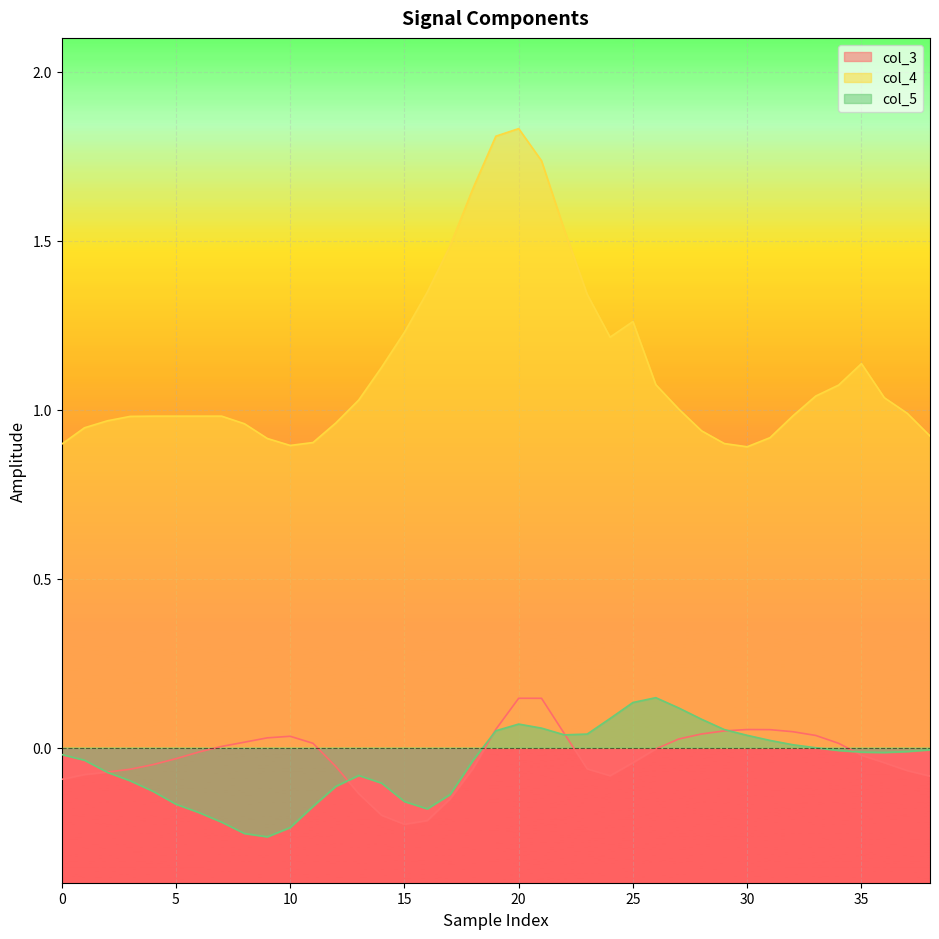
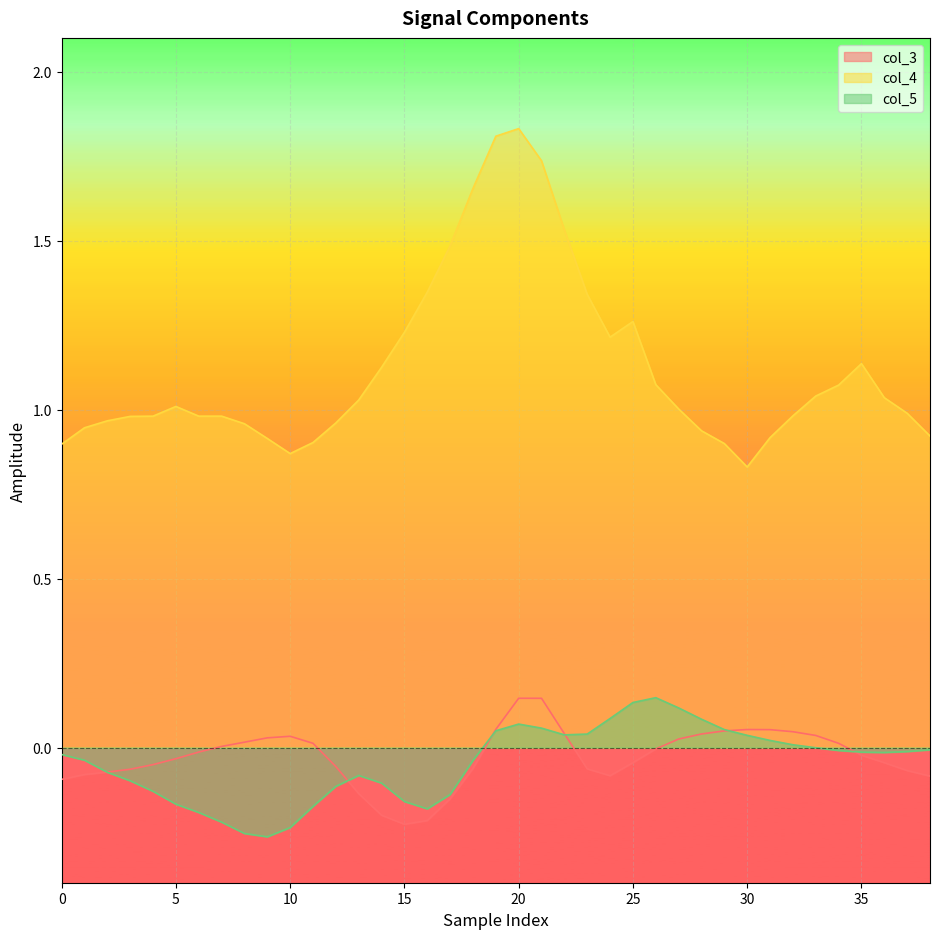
col_4, 5: 0.98 -> 1.01
col_4, 10: 0.89 -> 0.87
col_4, 30: 0.89 -> 0.83
